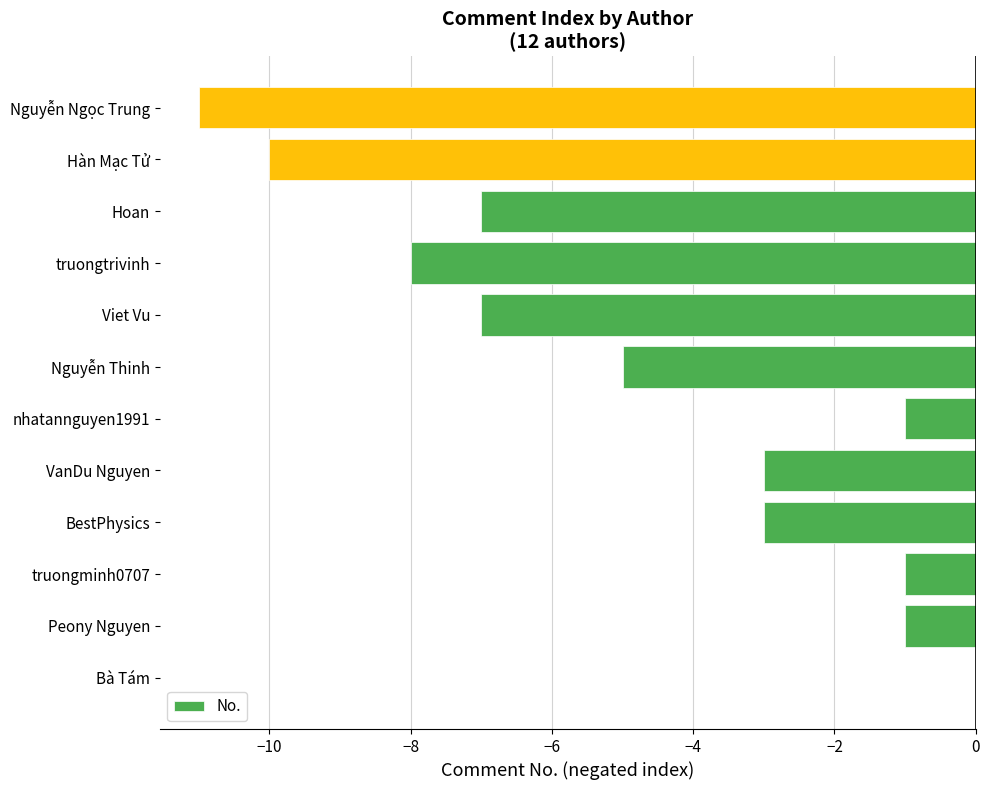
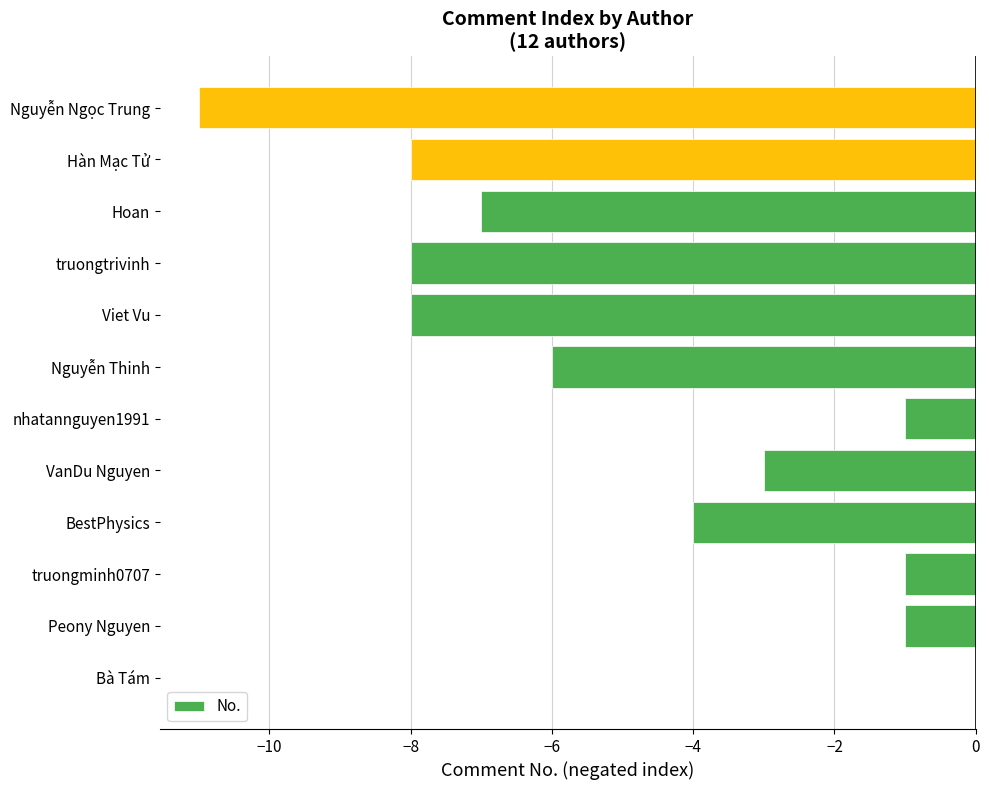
Hàn Mạc Tử: -10.0 -> -8.0
Viet Vu: -7.0 -> -8.0
Nguyễn Thinh: -5.0 -> -6.0
BestPhysics: -3.0 -> -4.0
